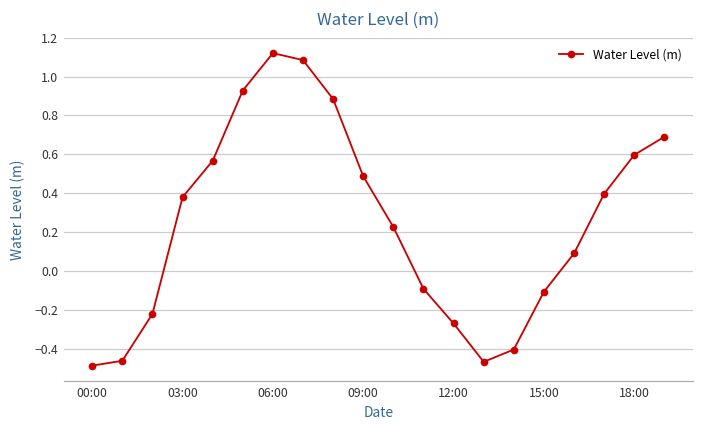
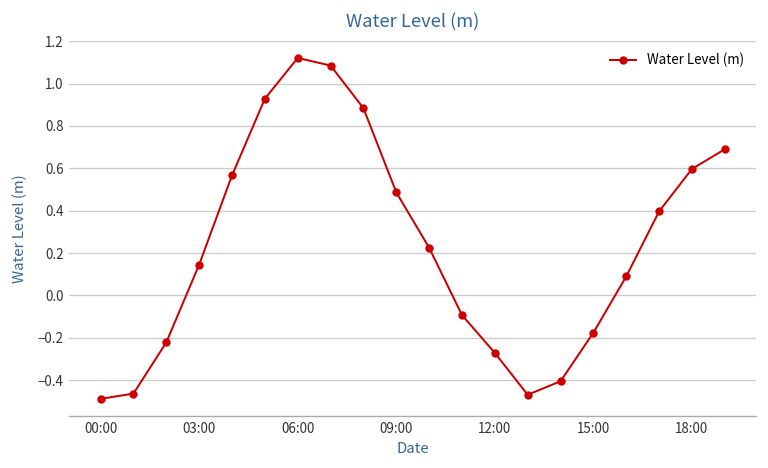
03:00: 0.38 -> 0.15
15:00: -0.11 -> -0.18
